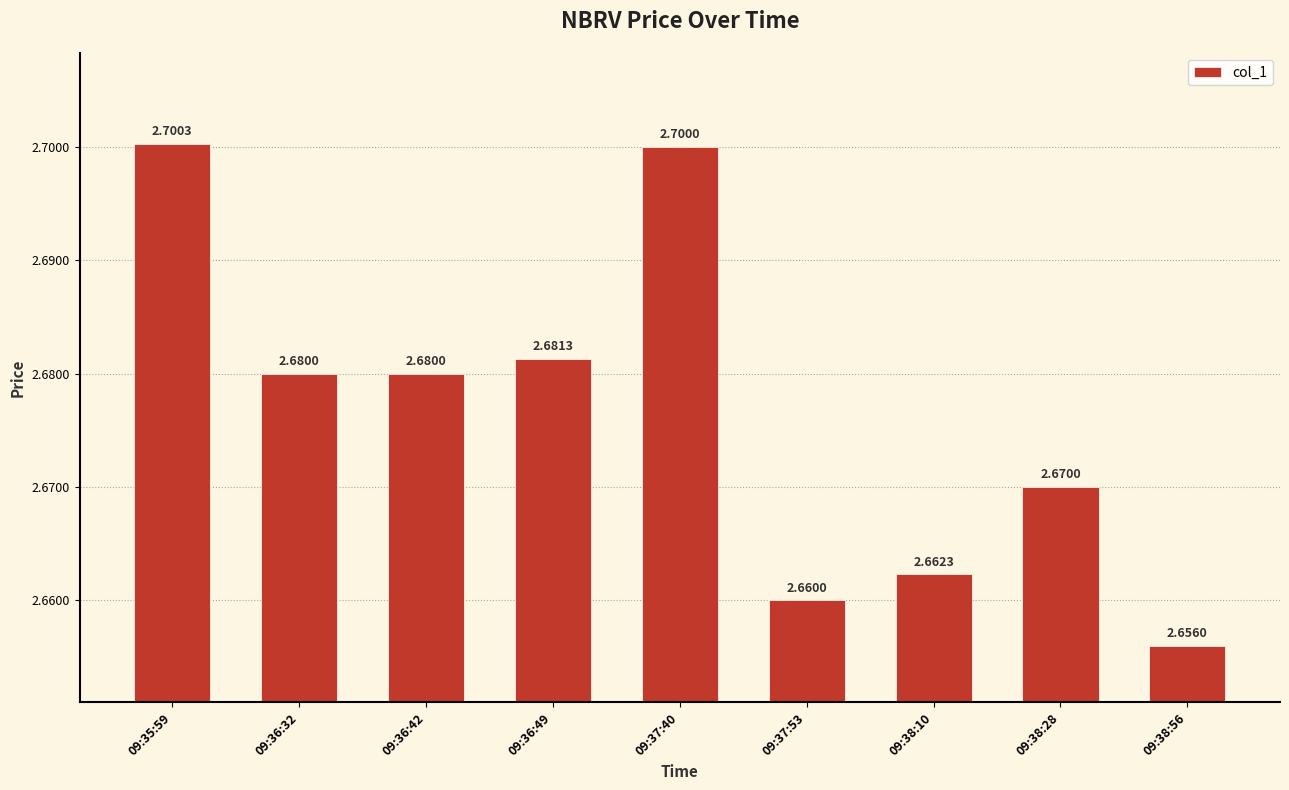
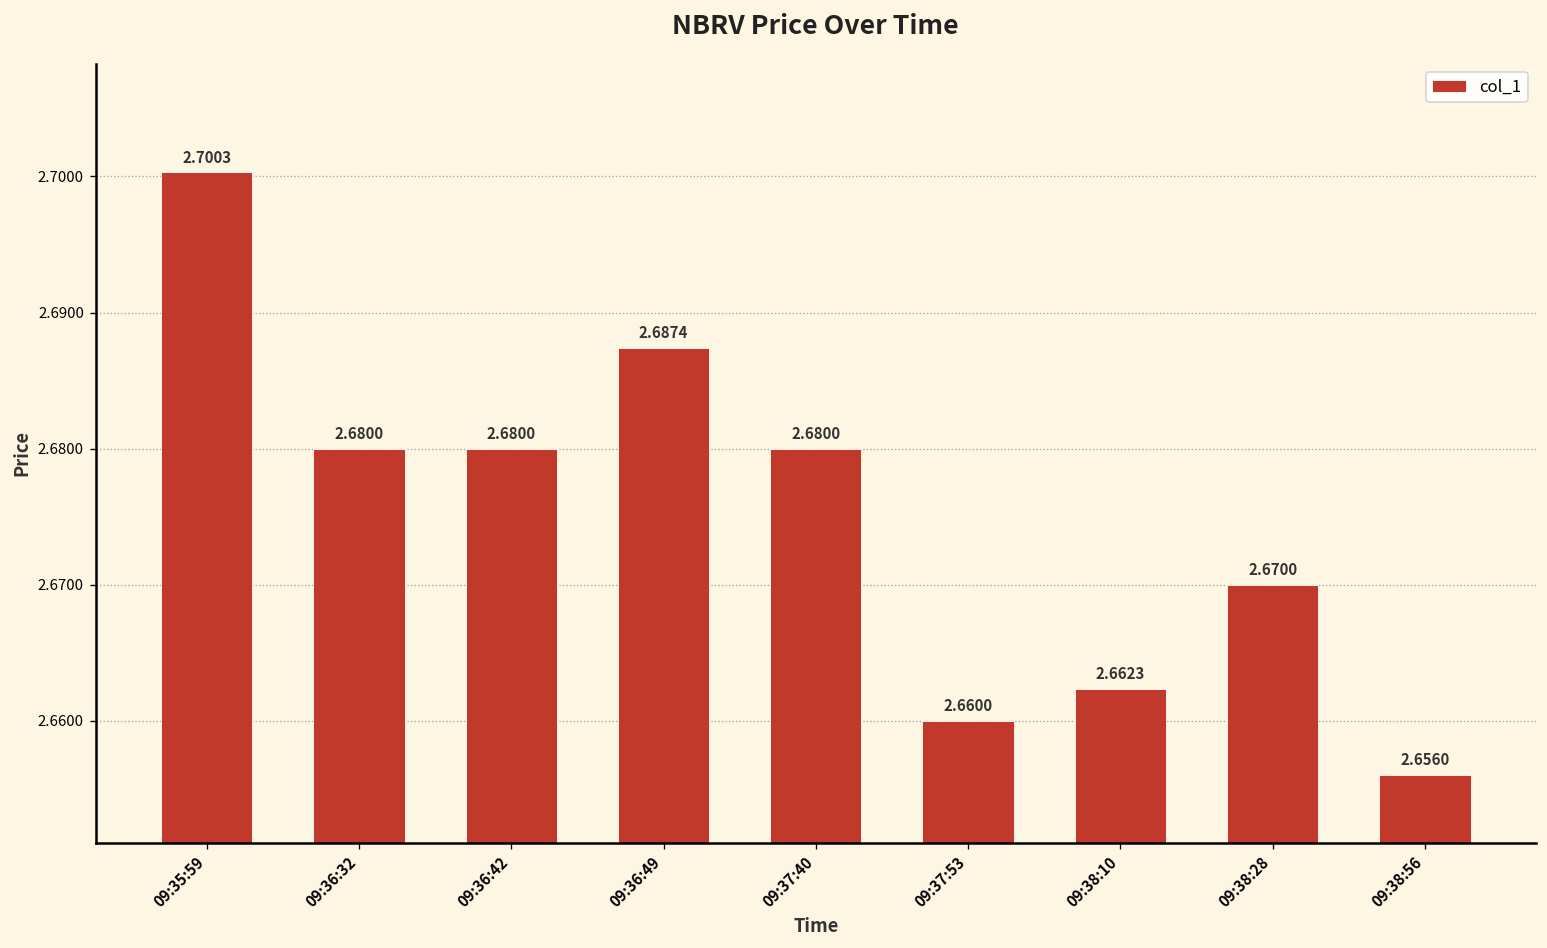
09:36:49: 2.6813 -> 2.6874
09:37:40: 2.7000 -> 2.6800
